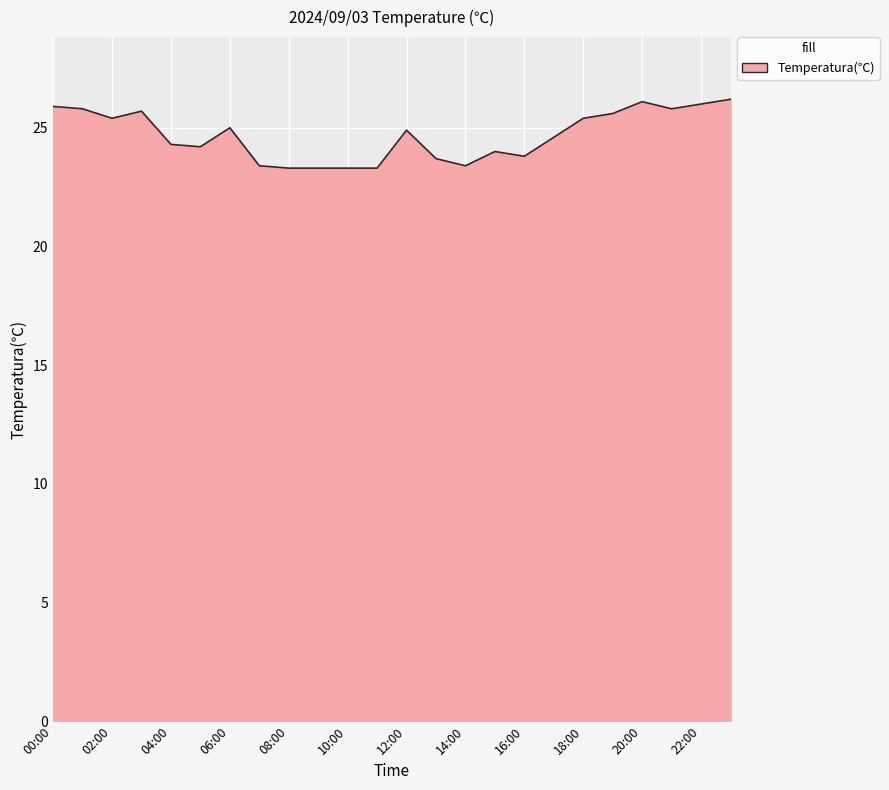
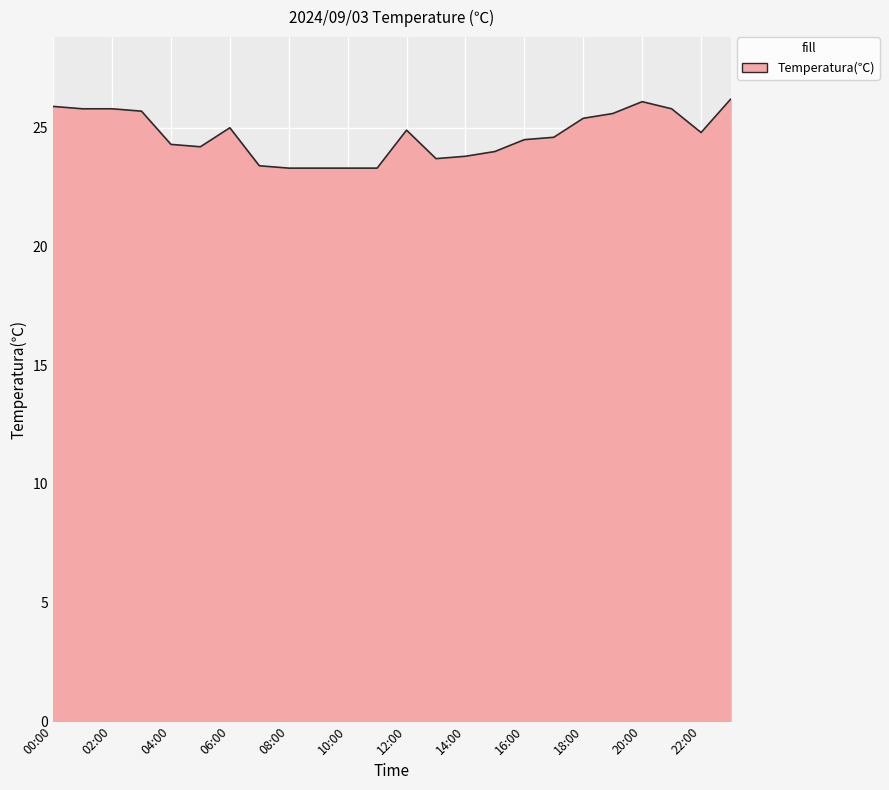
02:00: 25.4 -> 25.8
14:00: 23.4 -> 23.8
16:00: 23.8 -> 24.5
22:00: 26.0 -> 24.8
